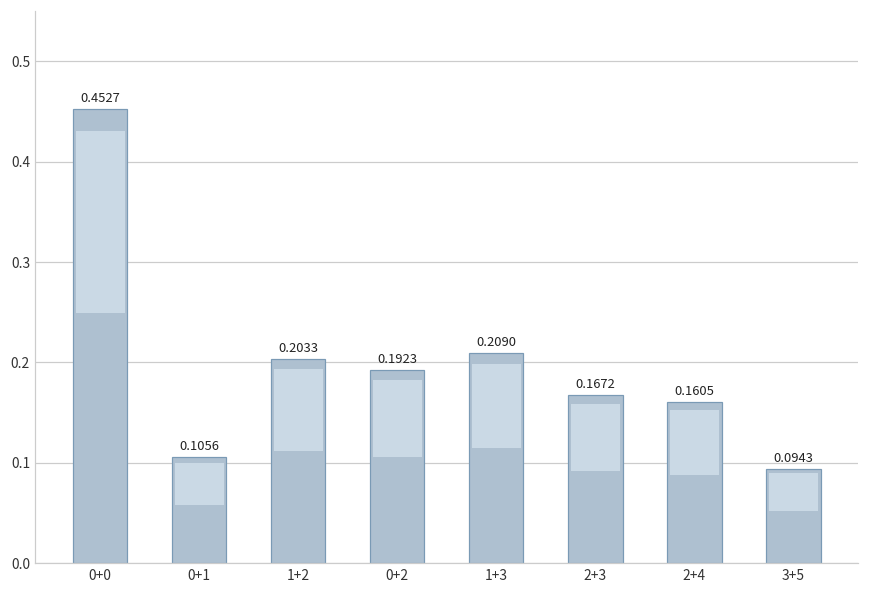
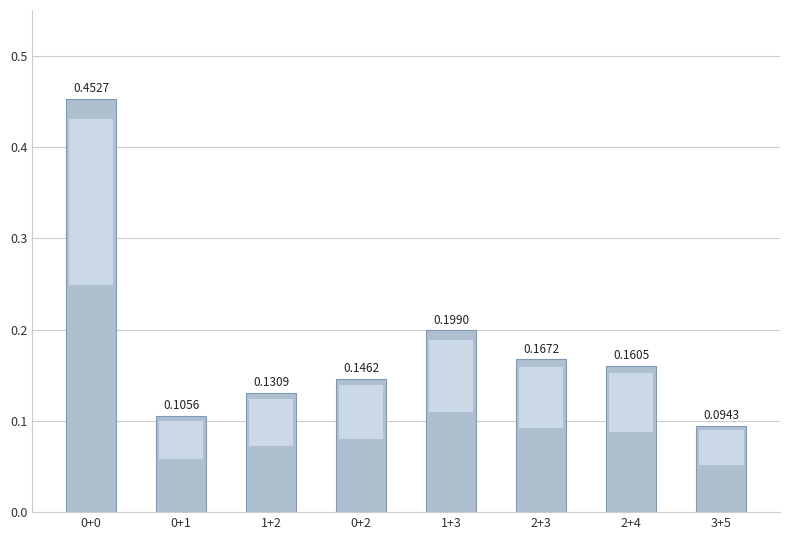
1+2: 0.2033 -> 0.1309
0+2: 0.1923 -> 0.1462
1+3: 0.2090 -> 0.1990
